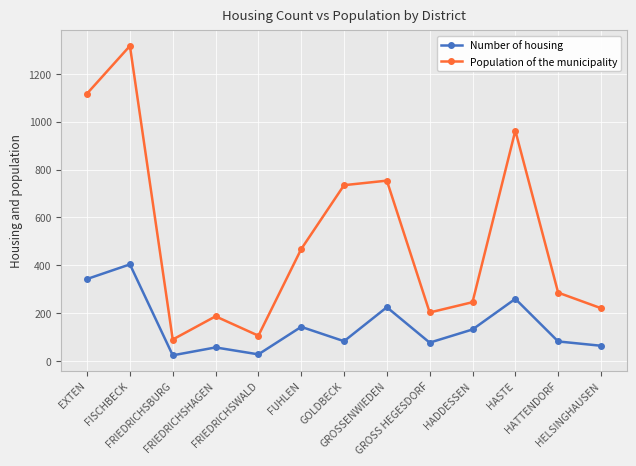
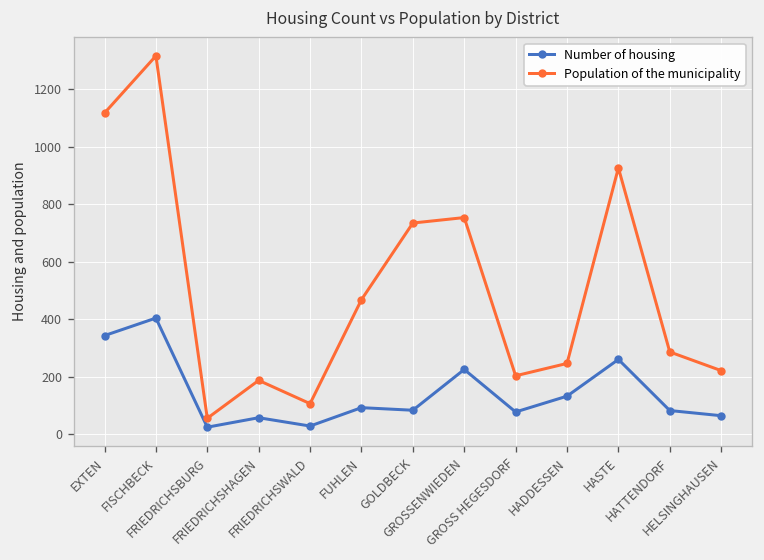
Population of the municipality, FRIEDRICHSBURG: 90 -> 60
Number of housing, FUHLEN: 140 -> 90
Population of the municipality, HASTE: 960 -> 930
